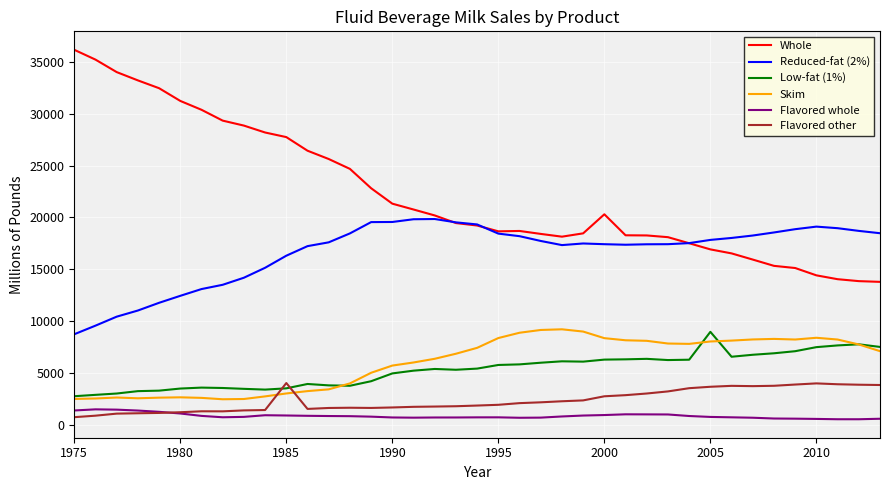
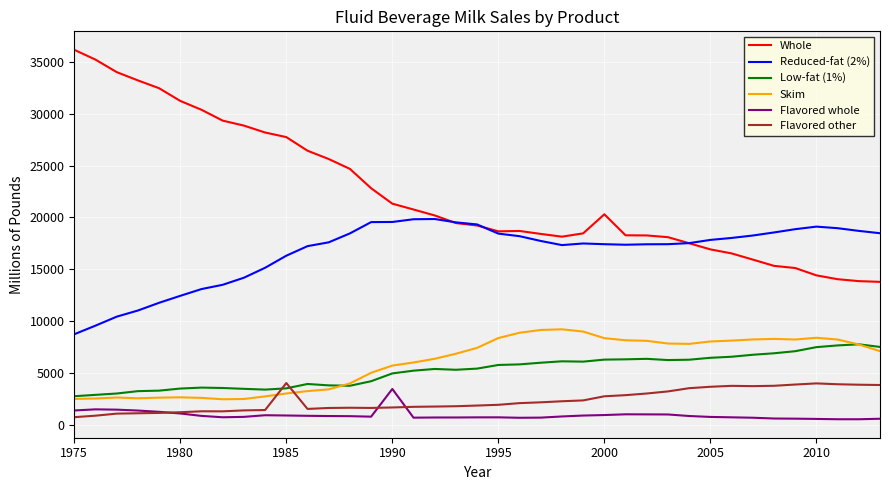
Flavored whole, 1990: 700 -> 3400
Low-fat (1%), 2005: 9000 -> 6500
